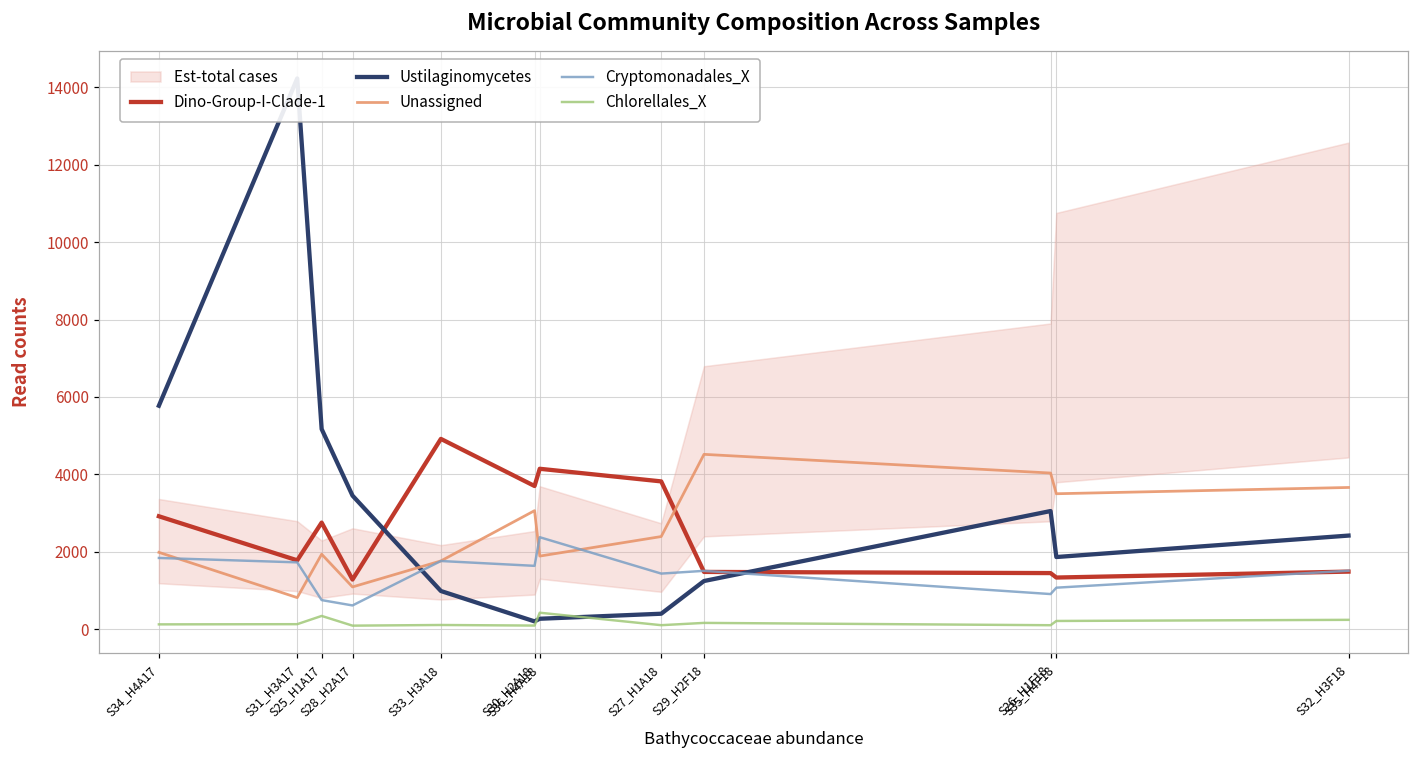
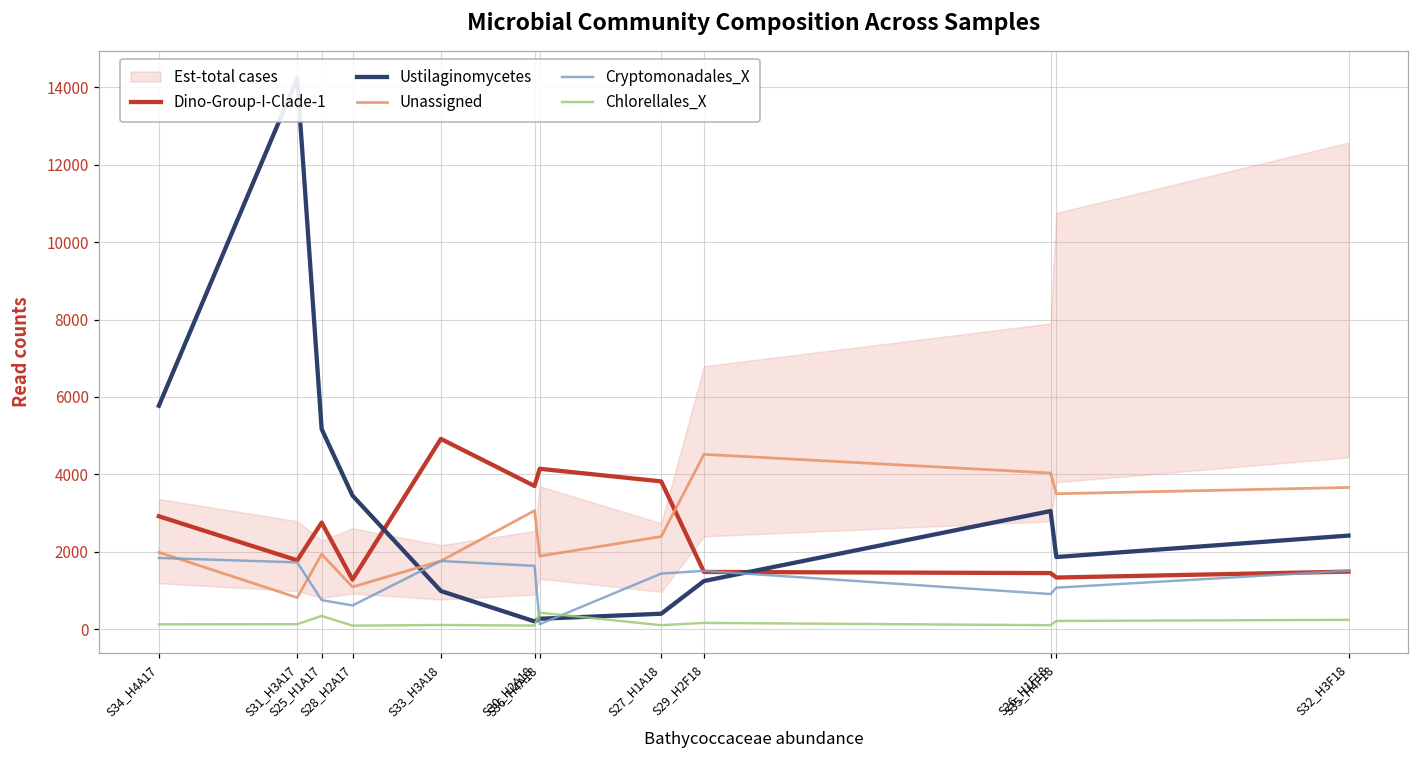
Cryptomonadales_X, S36_H4A18: 2400 -> 100
